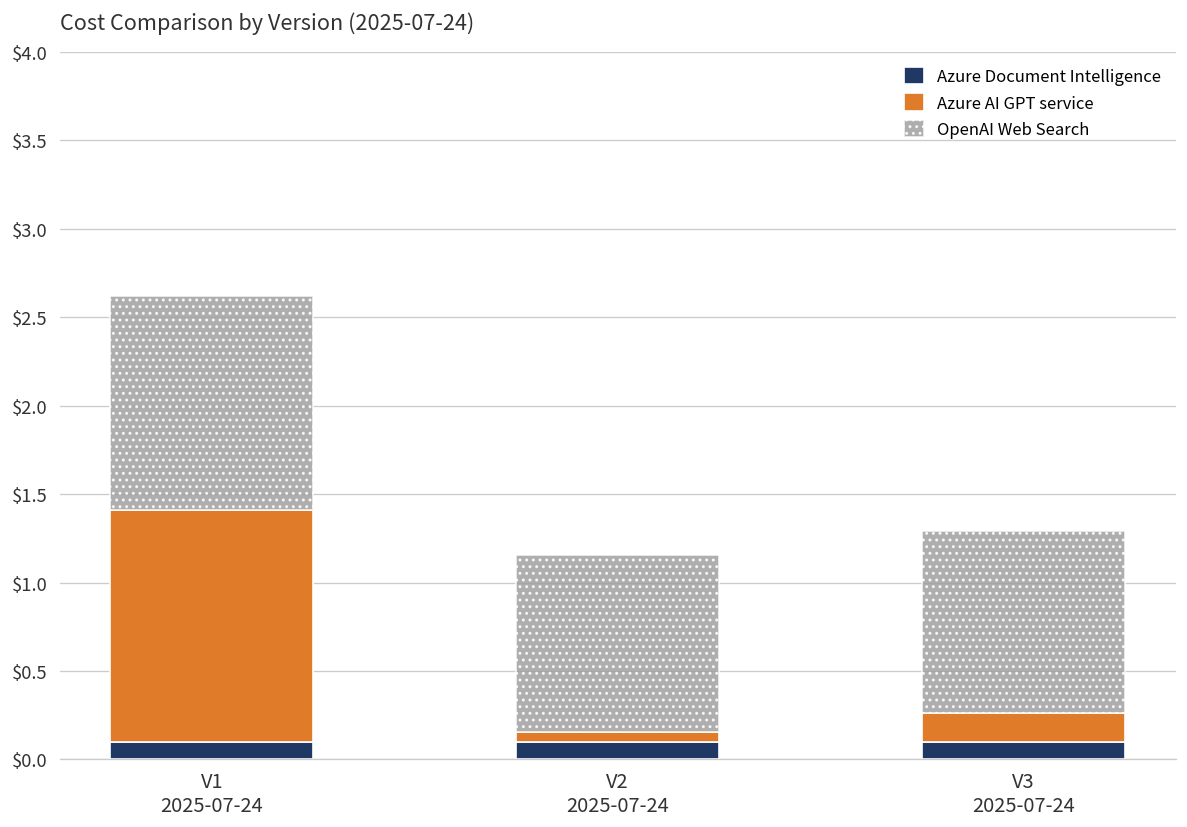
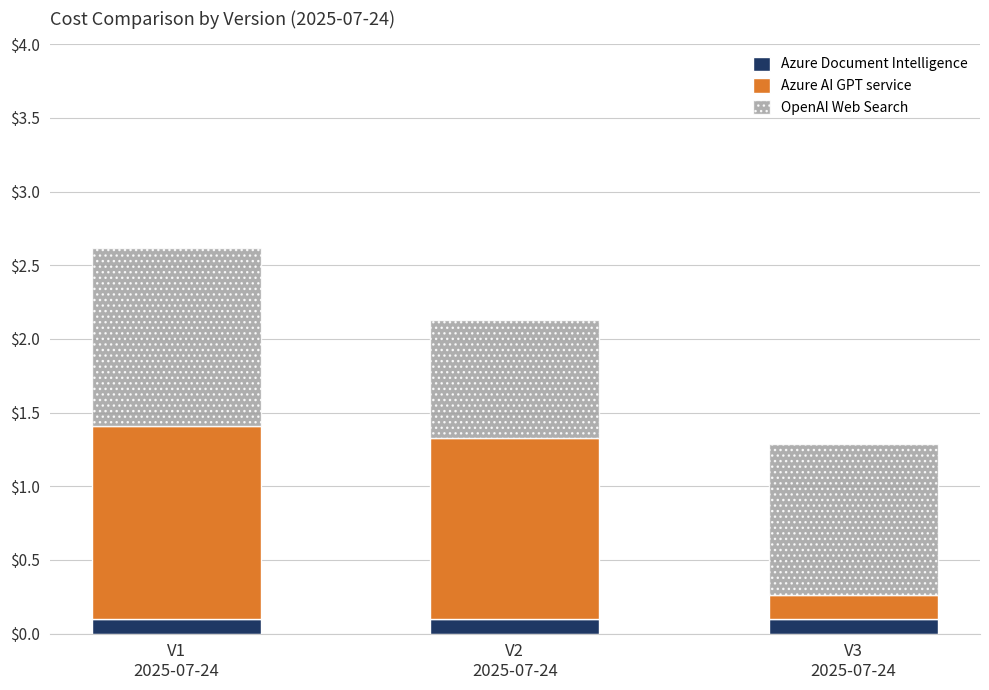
Azure AI GPT service, V2 2025-07-24: $0.06 -> $1.23
OpenAI Web Search, V2 2025-07-24: $1.0 -> $0.8
